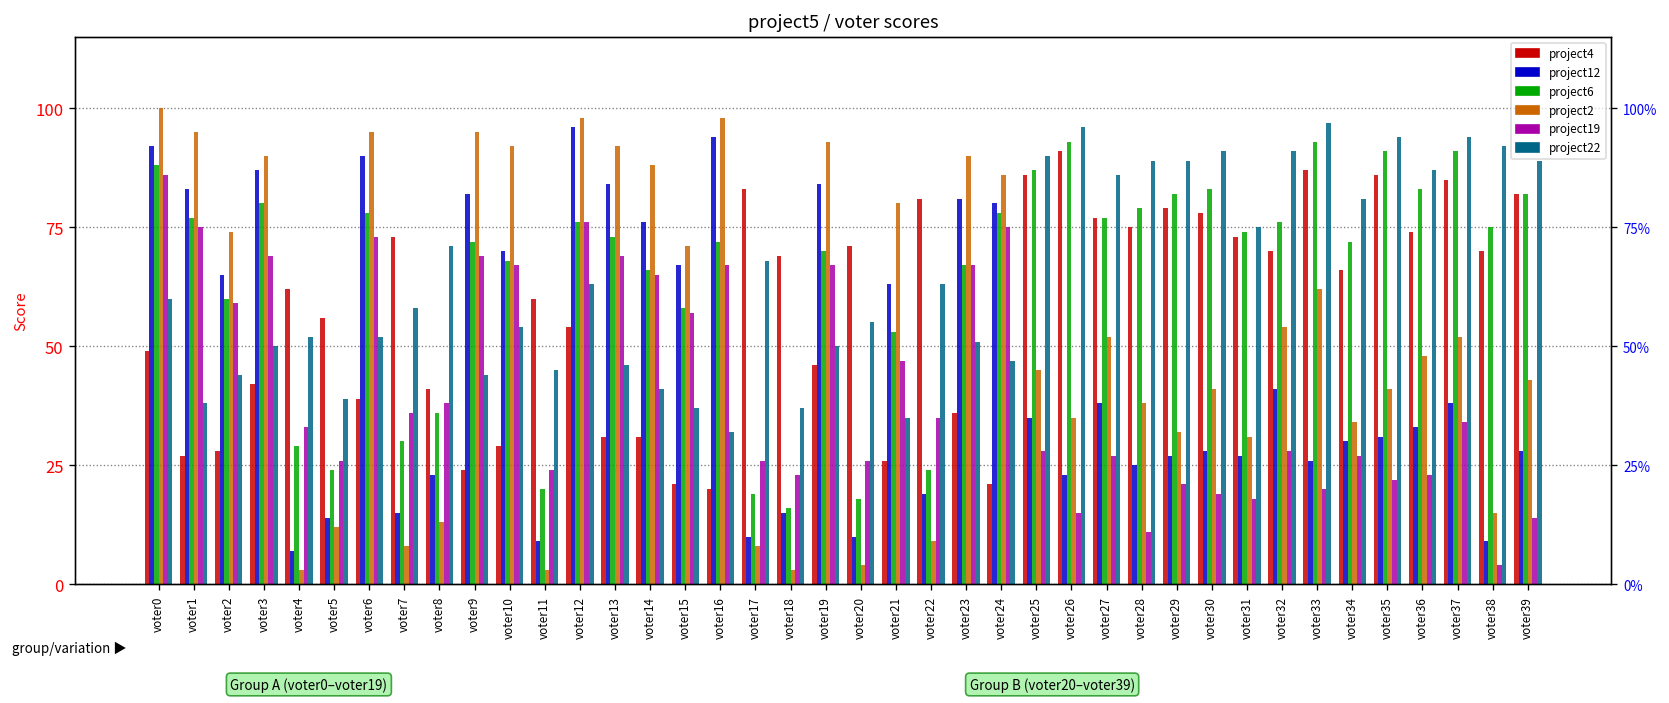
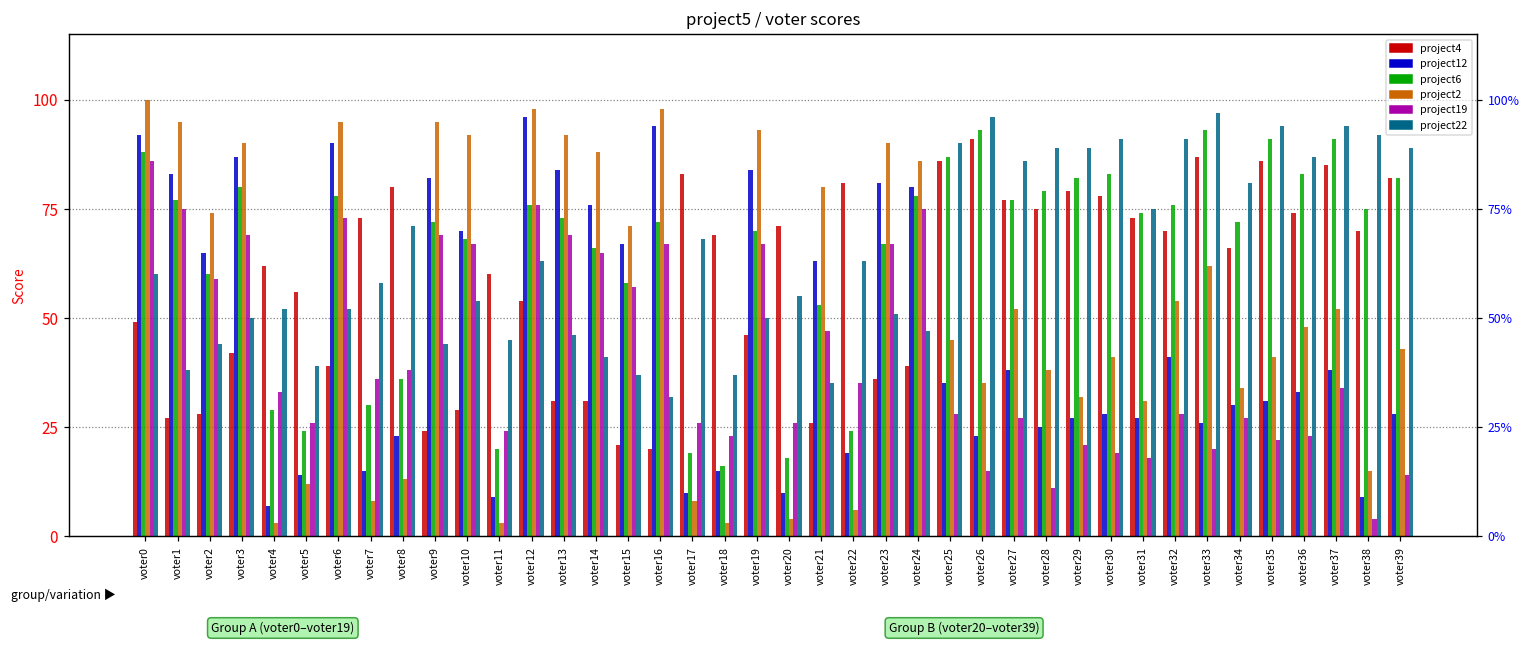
project4, voter8: 41 -> 80
project2, voter22: 9 -> 6
project4, voter24: 21 -> 39
